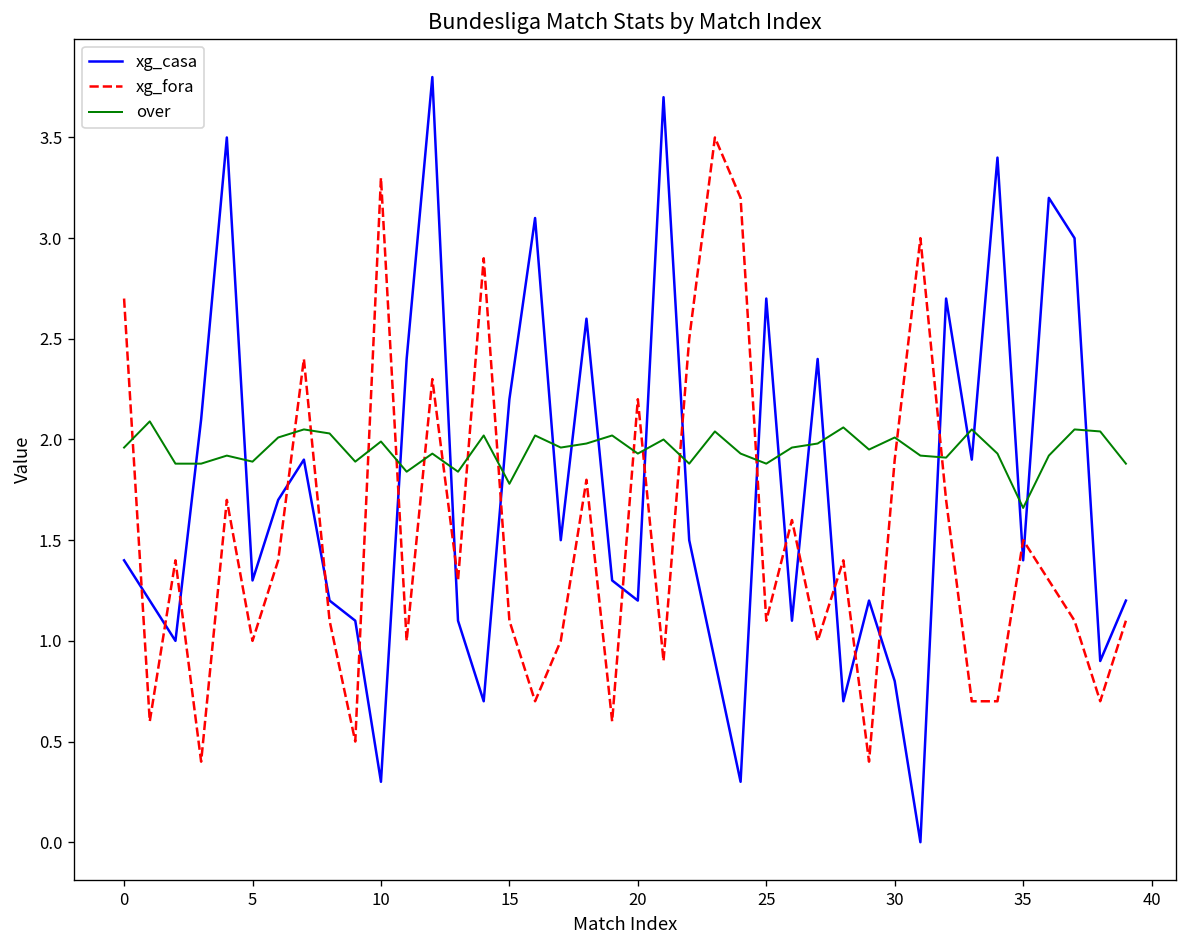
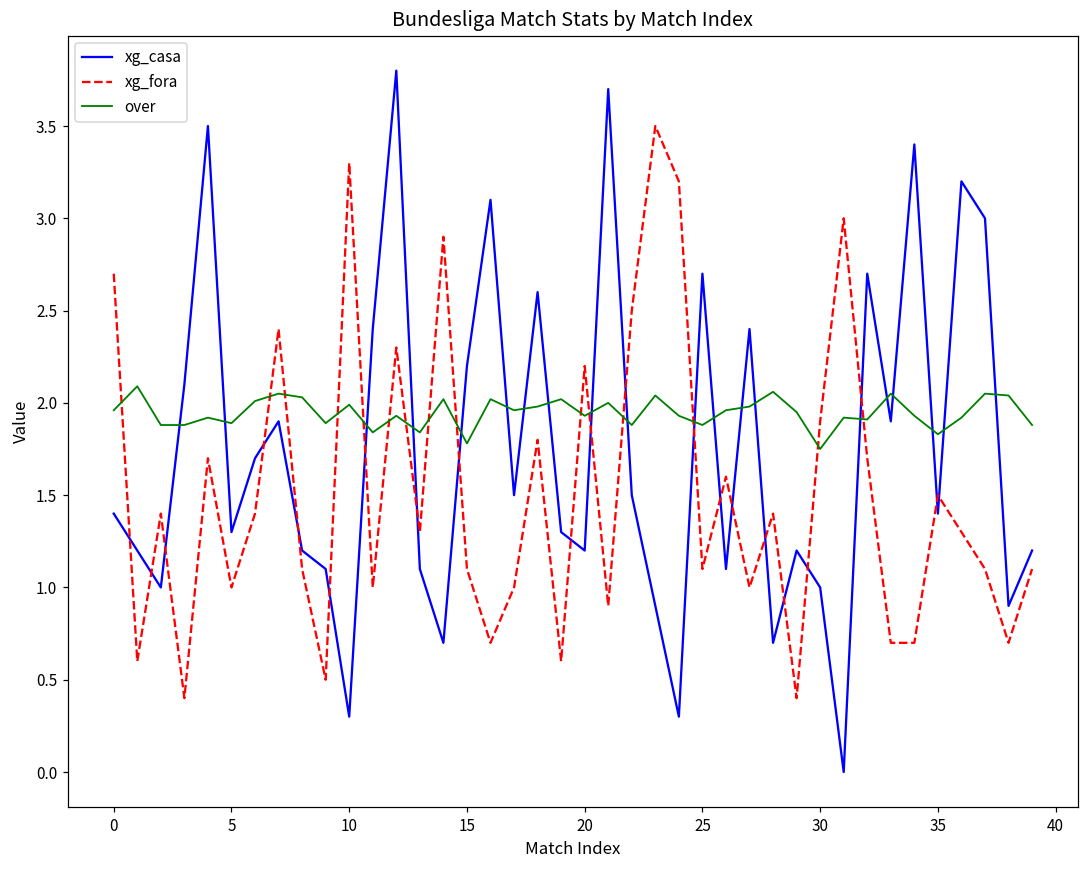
xg_casa, 30: 0.8 -> 1.0
over, 30: 2.01 -> 1.75
over, 35: 1.66 -> 1.83
